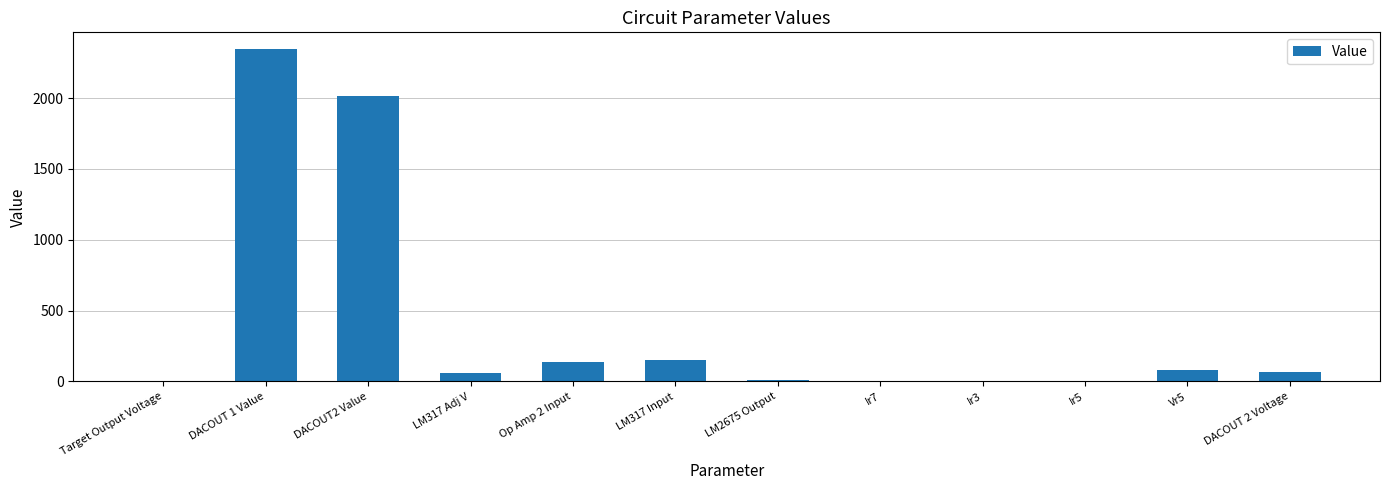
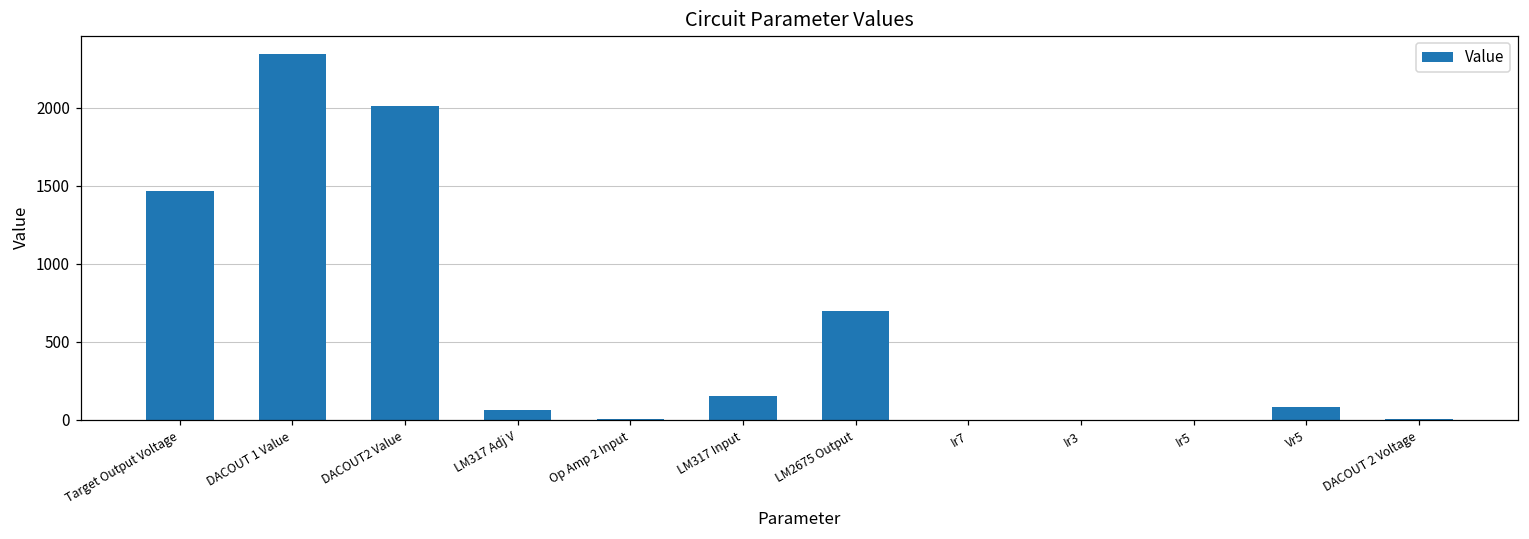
Target Output Voltage: 10 -> 1470
Op Amp 2 Input: 140 -> 0
LM2675 Output: 10 -> 690
DACOUT 2 Voltage: 70 -> 0
